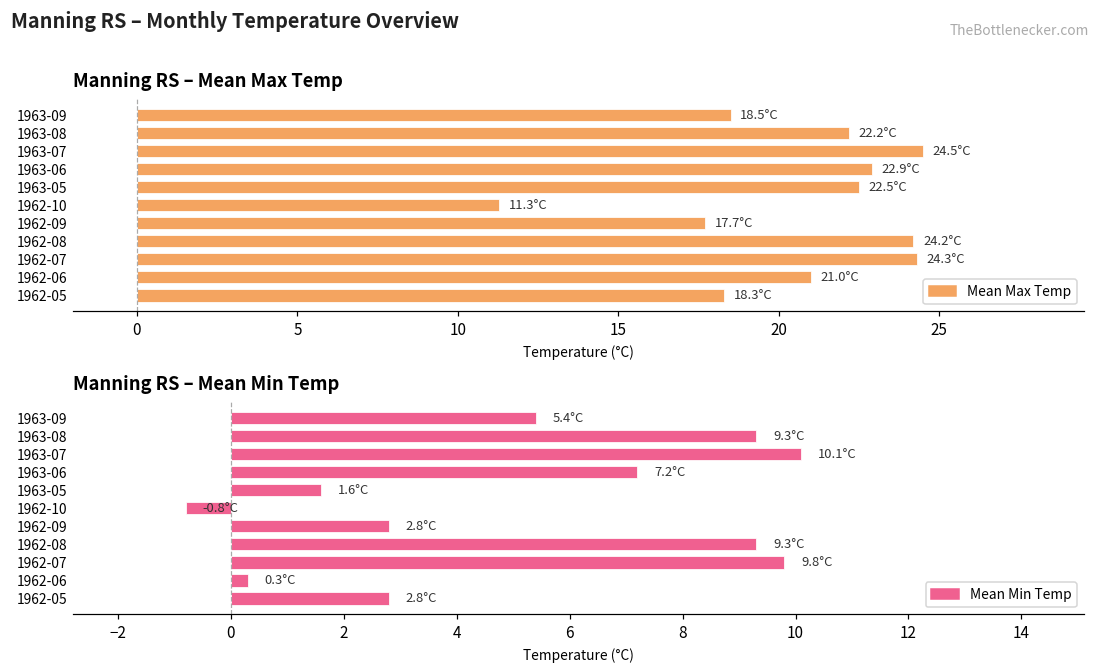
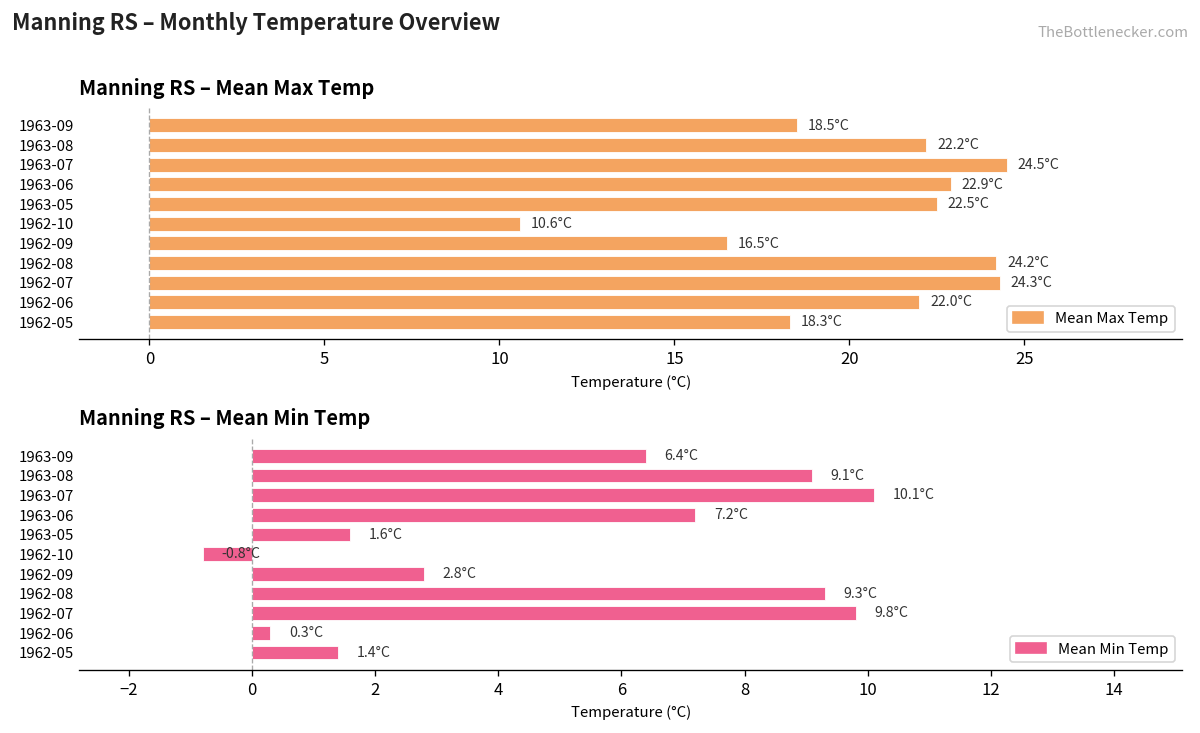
Manning RS – Mean Max Temp, 1962-10: 11.3°C -> 10.6°C
Manning RS – Mean Max Temp, 1962-09: 17.7°C -> 16.5°C
Manning RS – Mean Max Temp, 1962-06: 21.0°C -> 22.0°C
Manning RS – Mean Min Temp, 1963-09: 5.4°C -> 6.4°C
Manning RS – Mean Min Temp, 1963-08: 9.3°C -> 9.1°C
Manning RS – Mean Min Temp, 1962-05: 2.8°C -> 1.4°C
